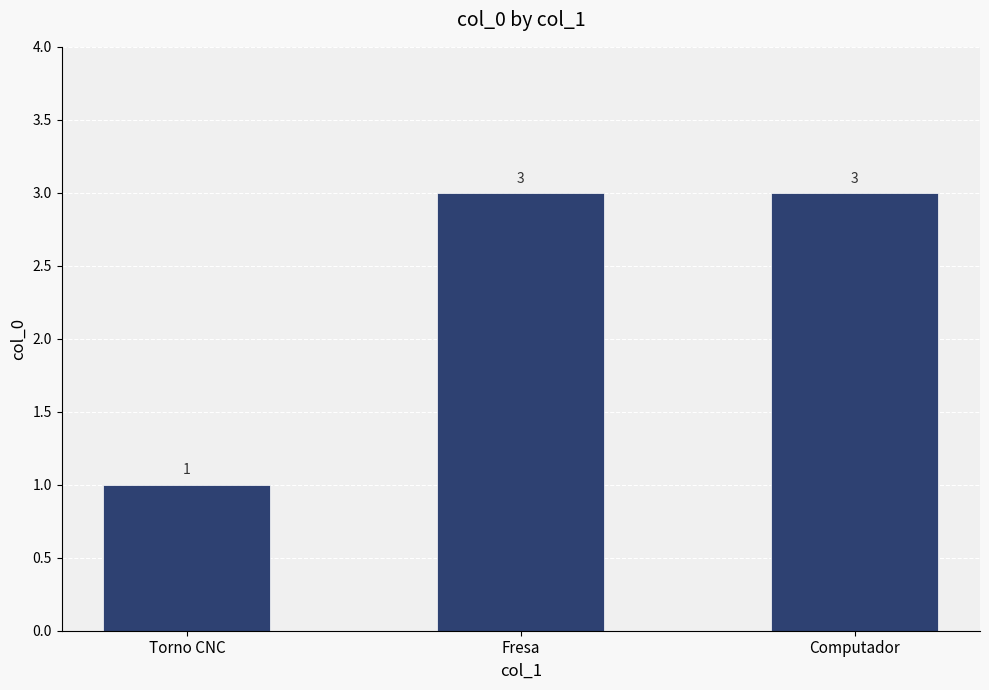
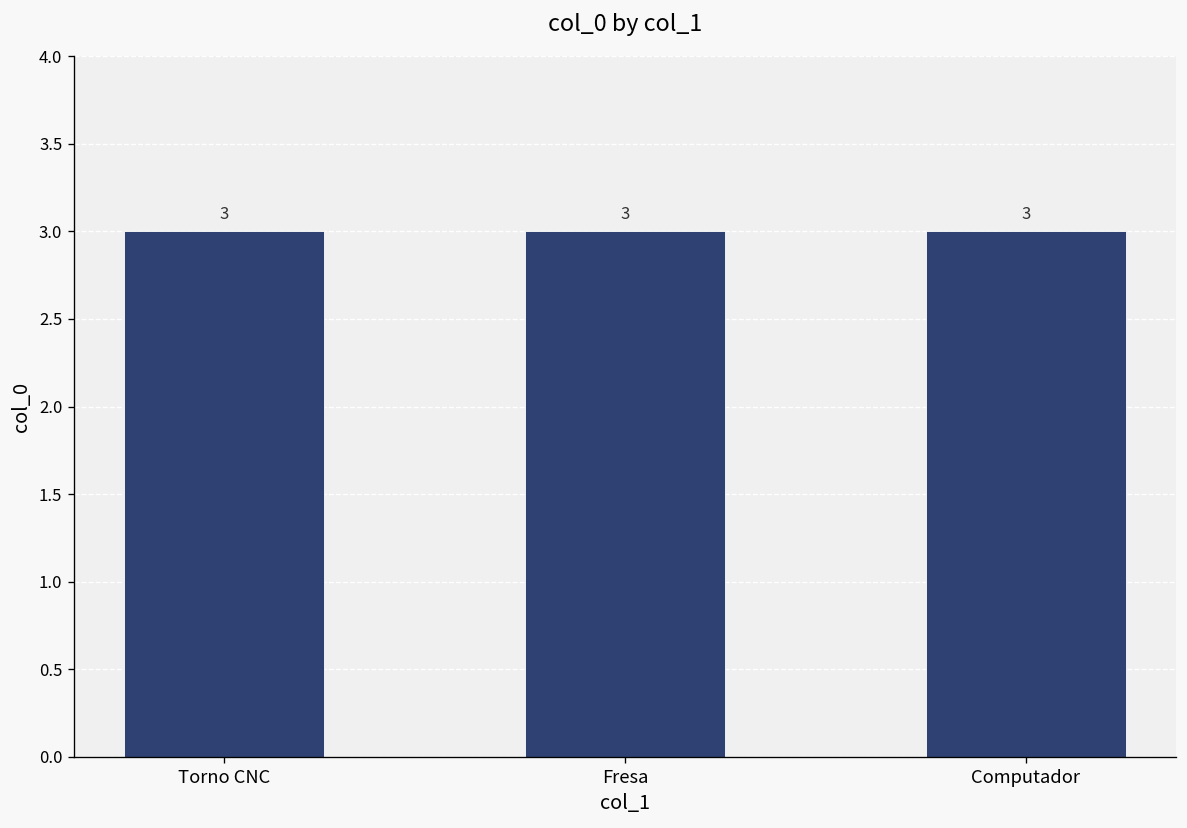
Torno CNC: 1 -> 3
